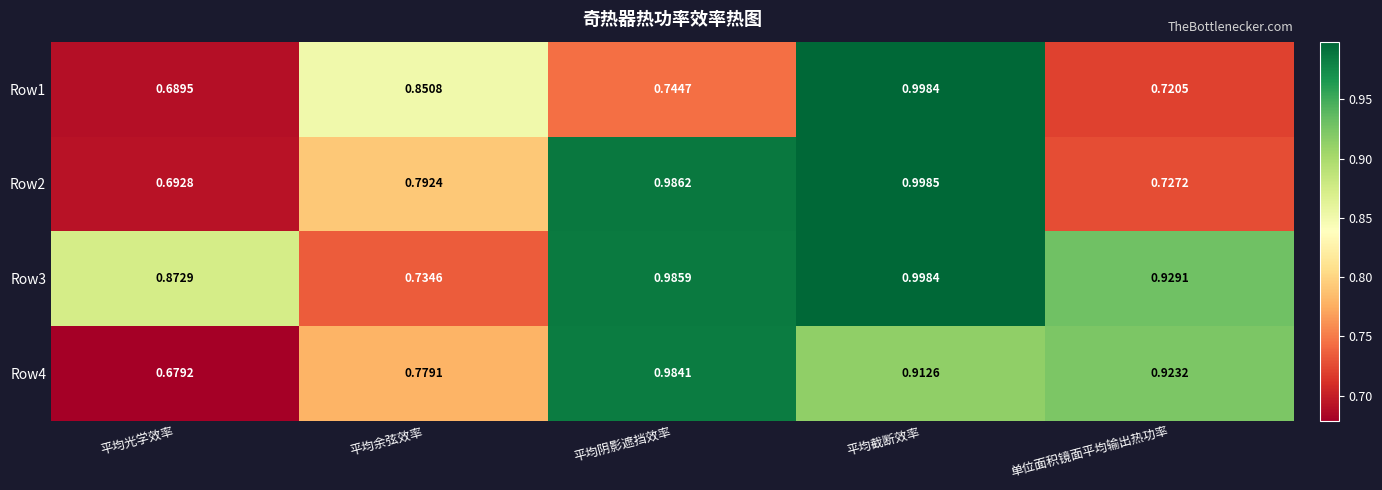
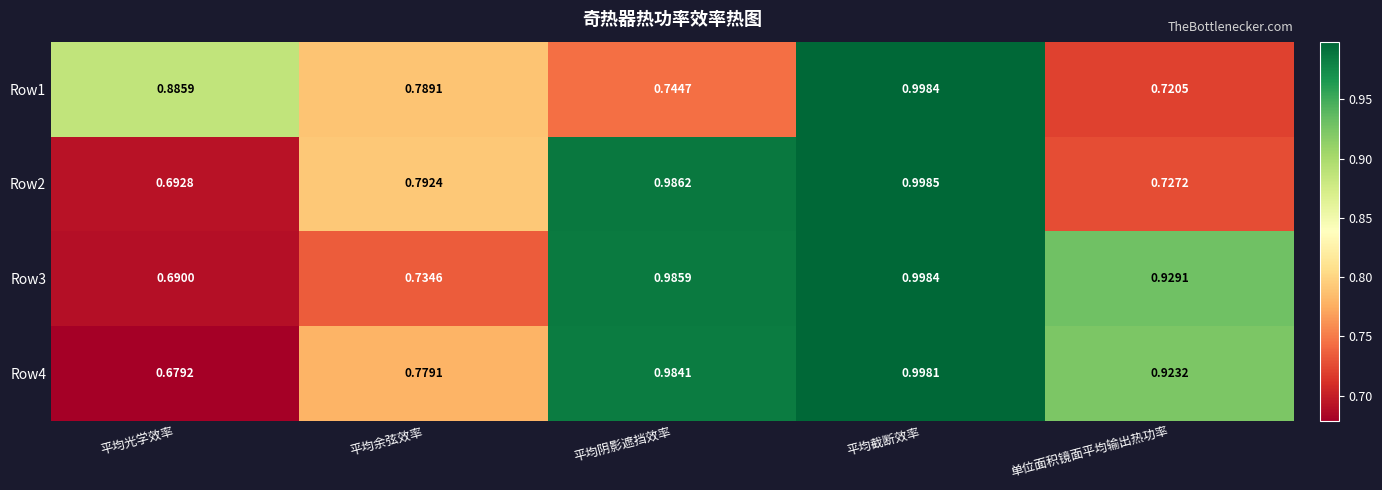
Row1, 平均光学效率: 0.6895 -> 0.8859
Row1, 平均余弦效率: 0.8508 -> 0.7891
Row3, 平均光学效率: 0.8729 -> 0.6900
Row4, 平均截断效率: 0.9126 -> 0.9981
